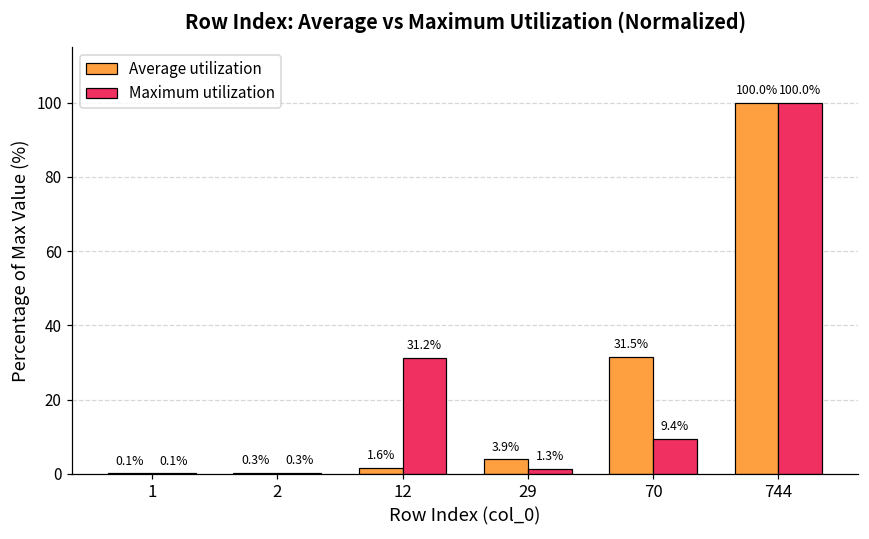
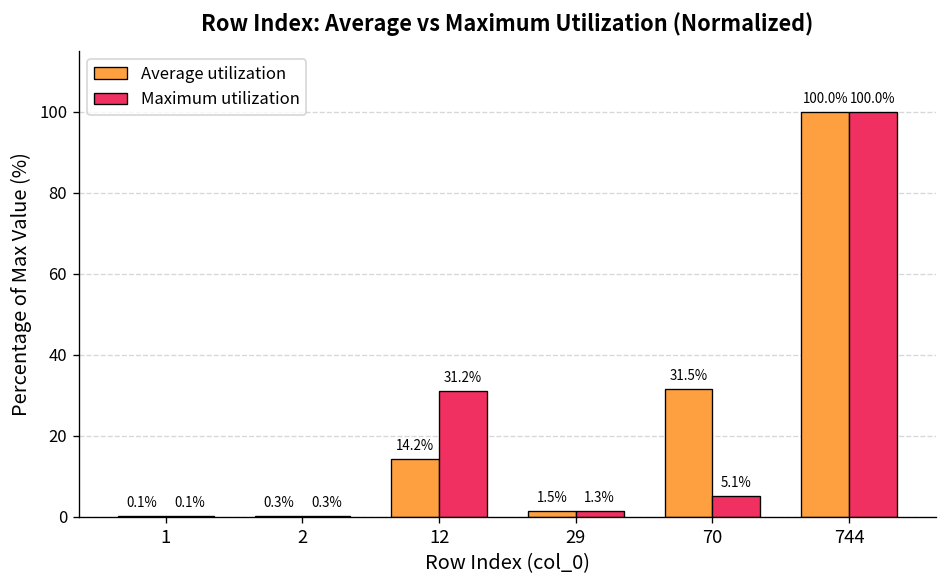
Average utilization, 12: 1.6% -> 14.2%
Average utilization, 29: 3.9% -> 1.5%
Maximum utilization, 70: 9.4% -> 5.1%
